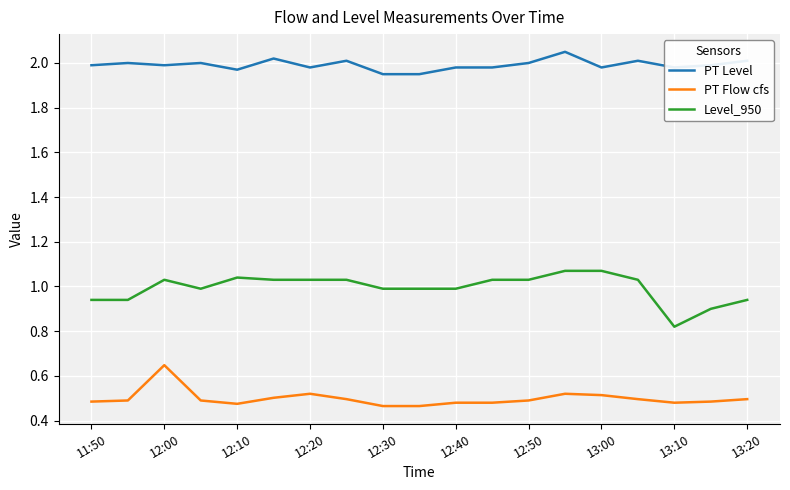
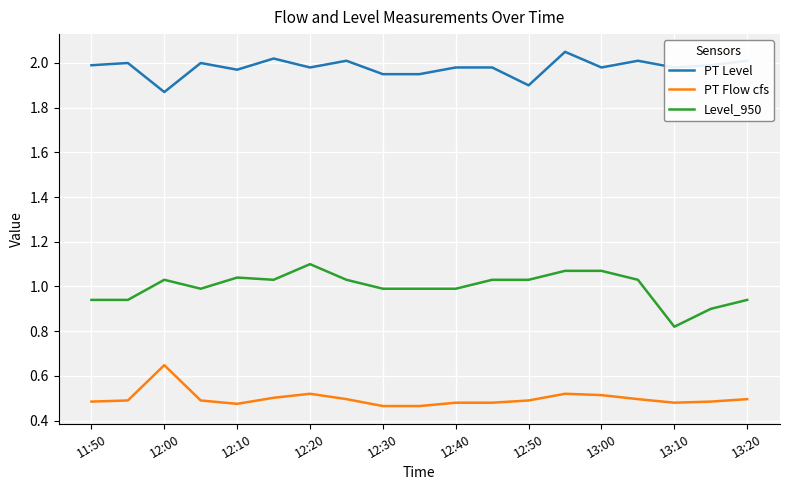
PT Level, 12:00: 1.99 -> 1.87
Level_950, 12:20: 1.03 -> 1.10
PT Level, 12:50: 2.0 -> 1.9
